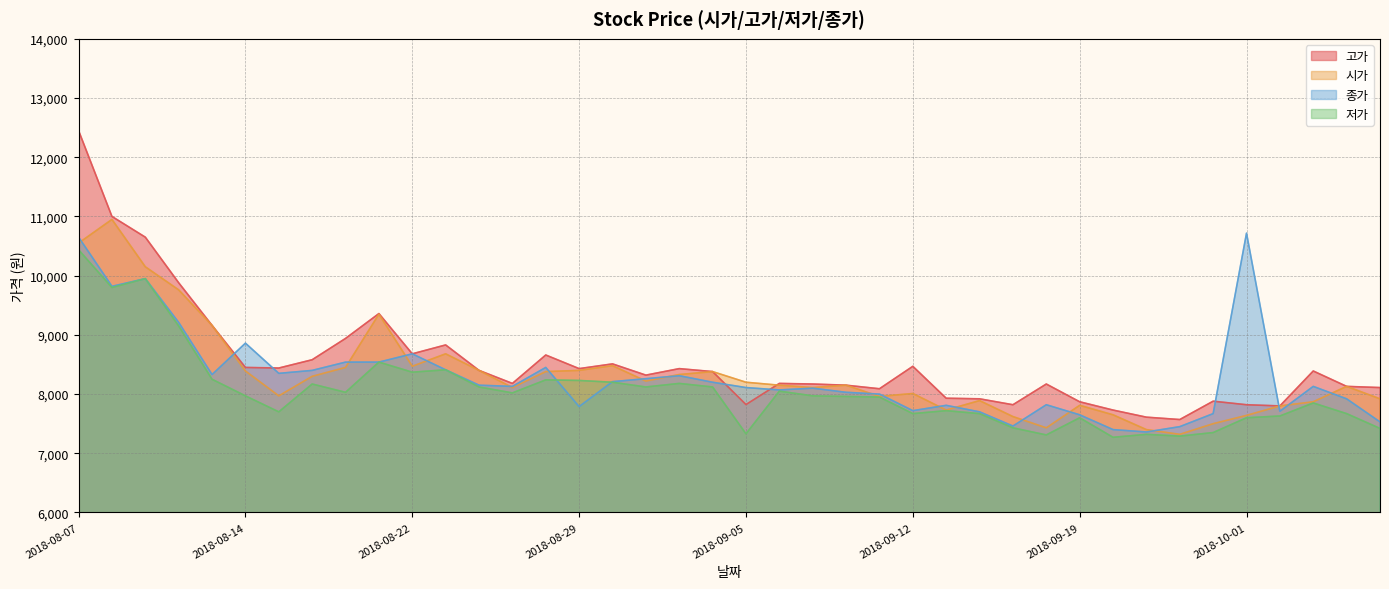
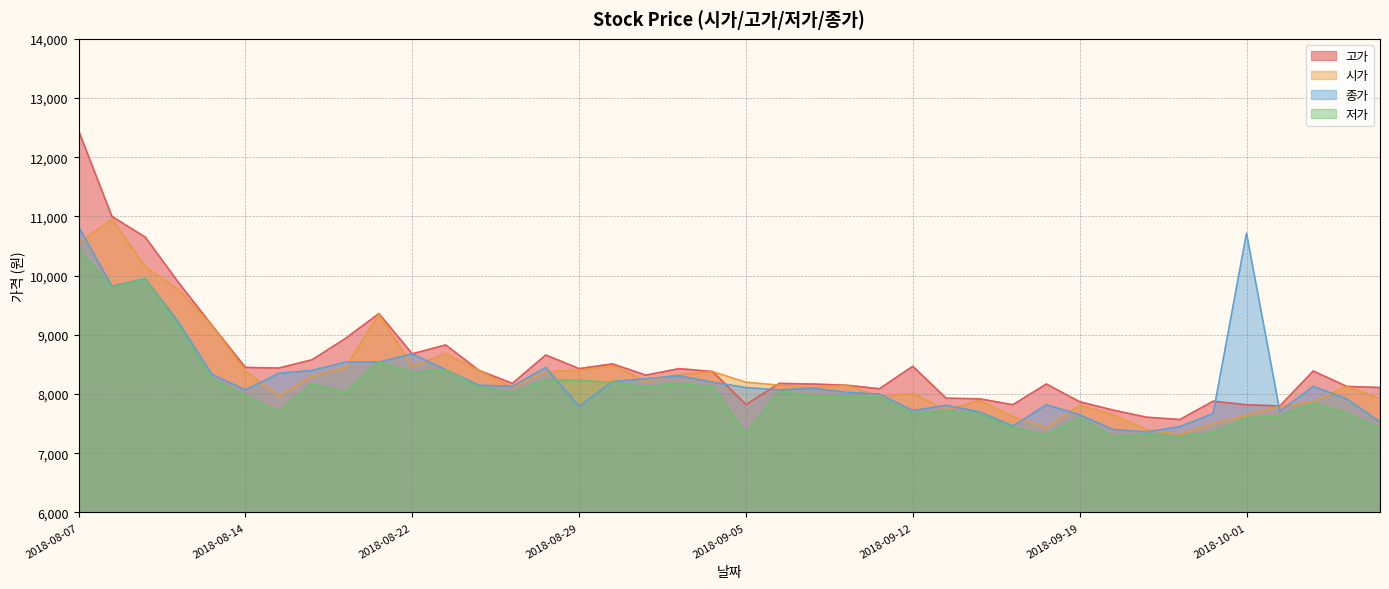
종가, 2018-08-07: 10,700 -> 10,800
종가, 2018-08-14: 8,900 -> 8,100
